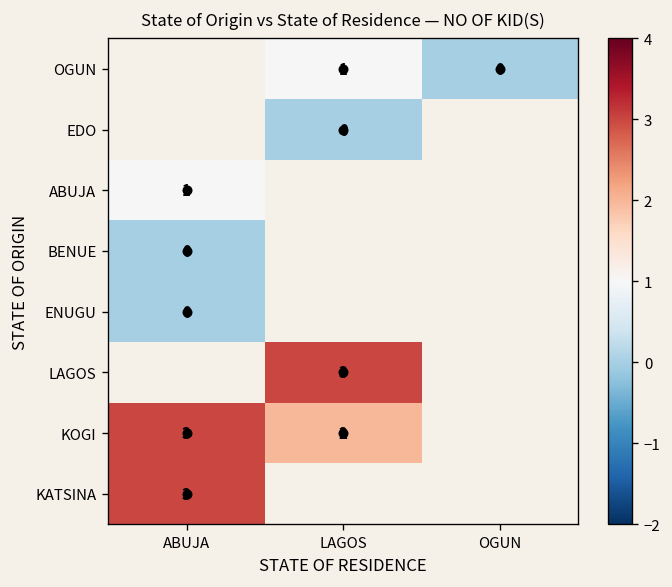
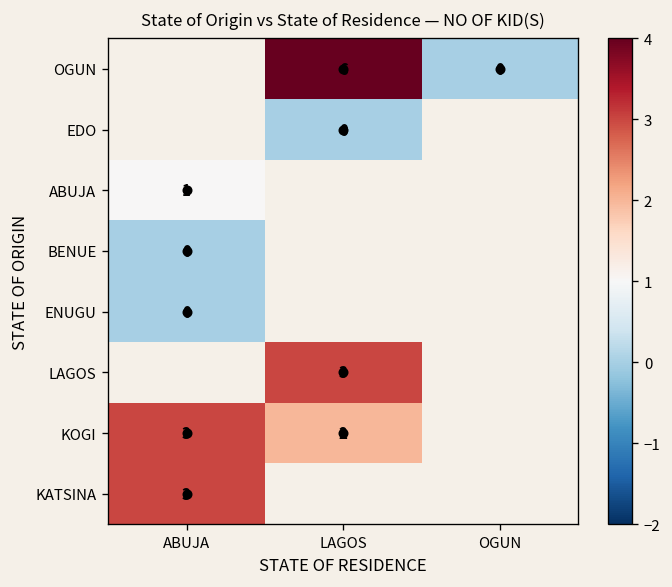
OGUN, LAGOS: 1 -> 6
